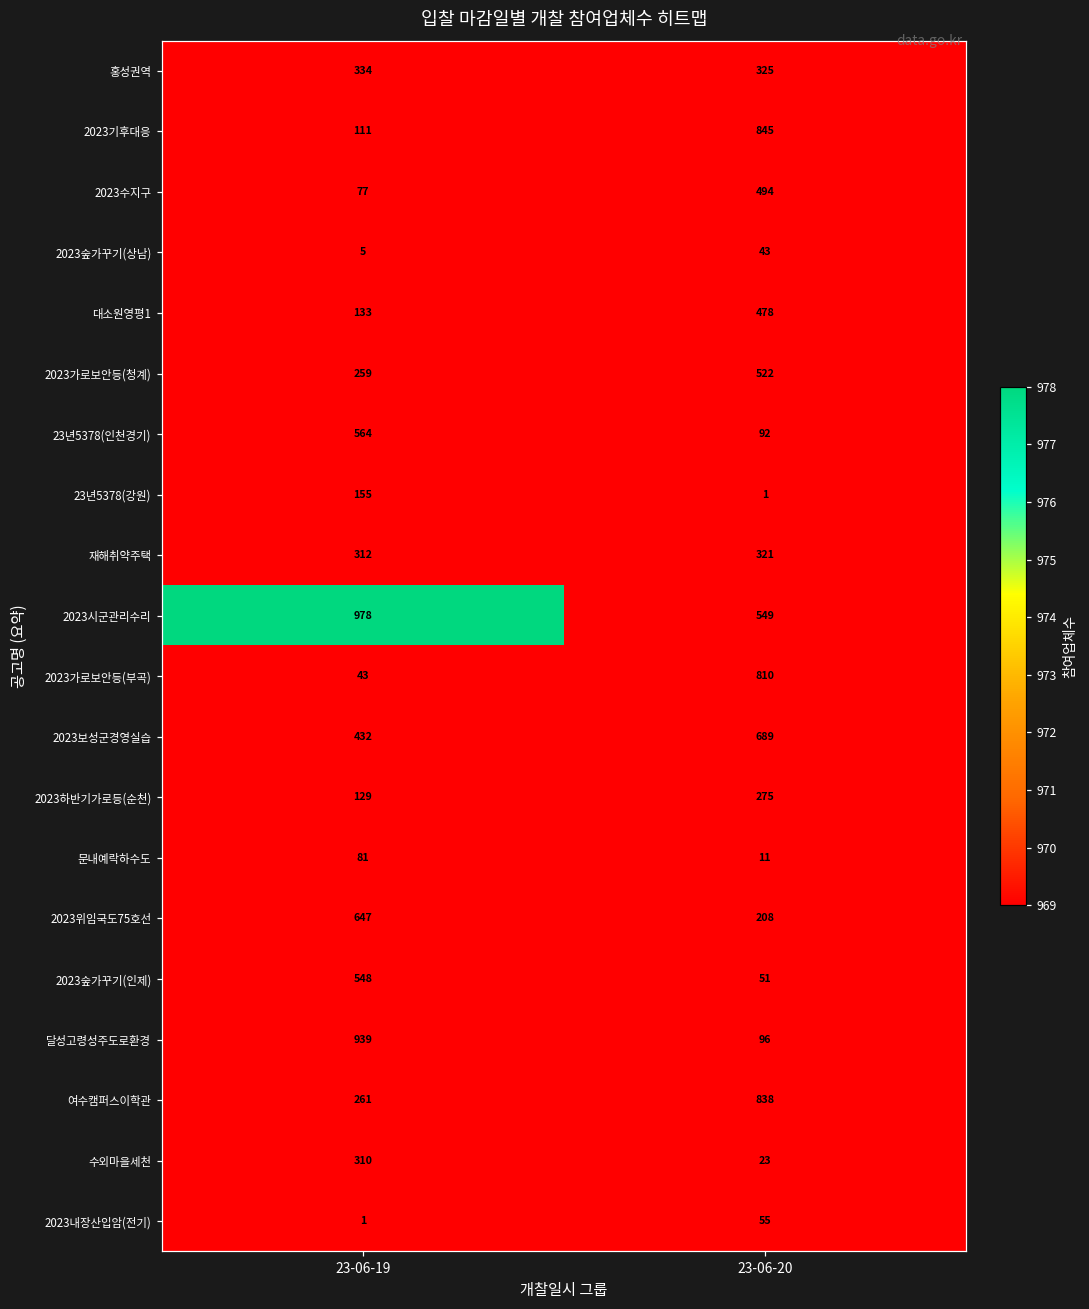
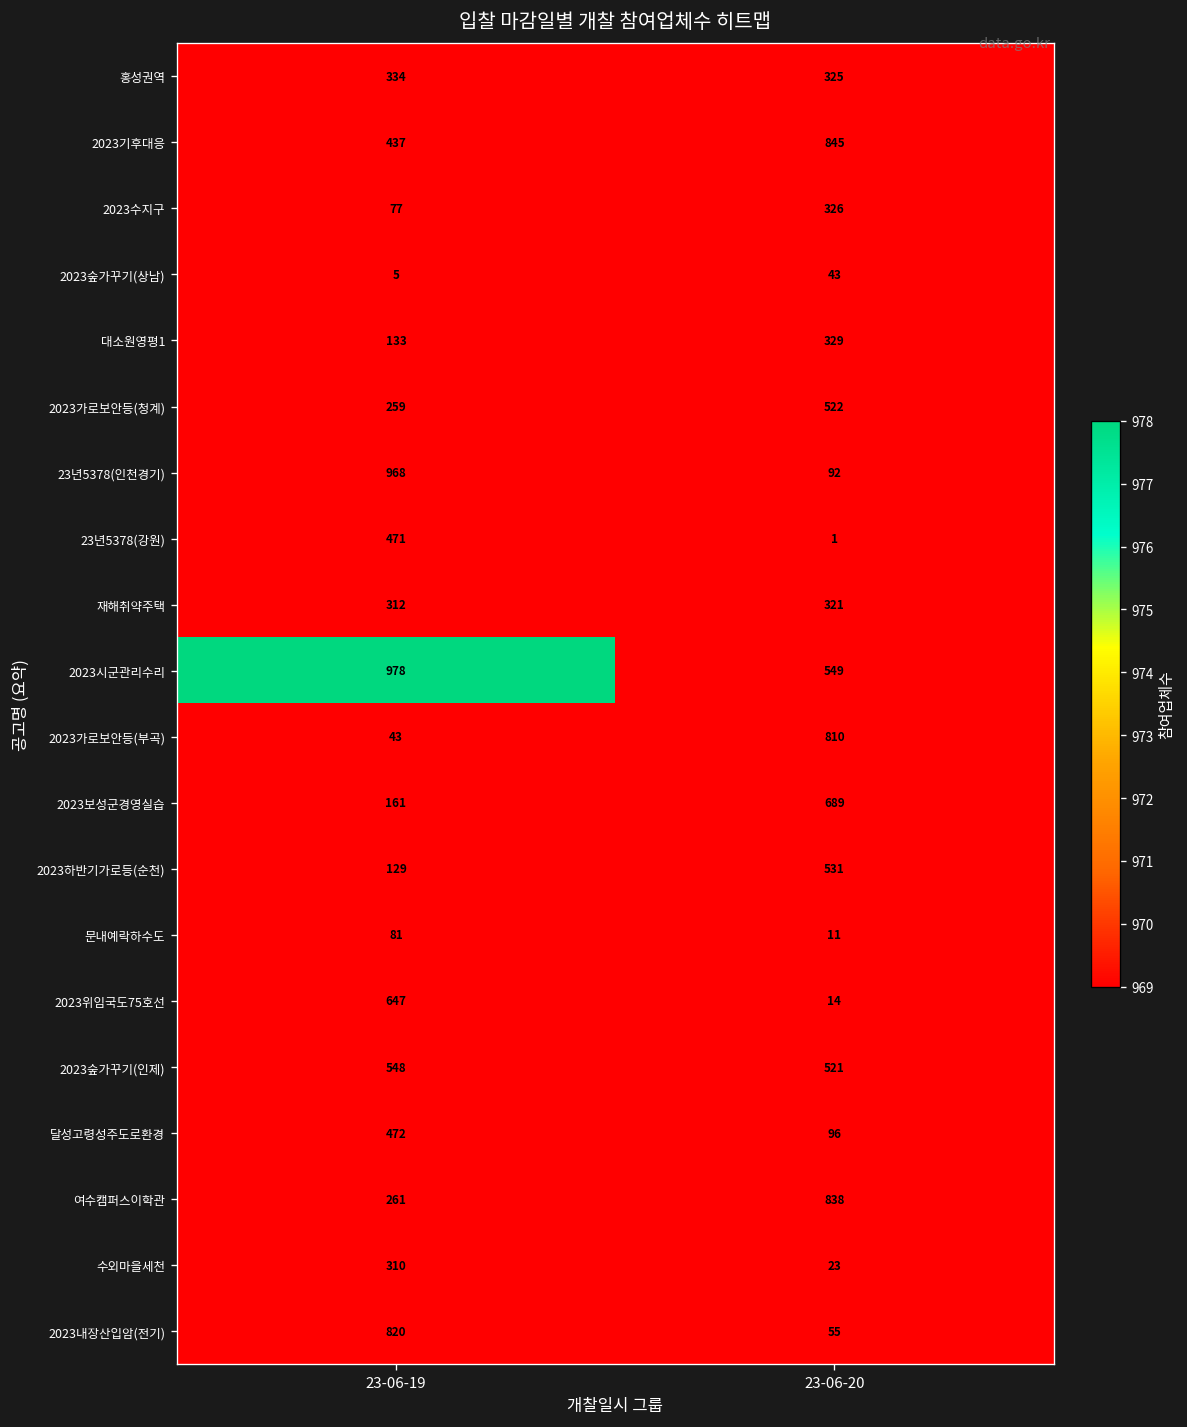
2023기후대응, 23-06-19: 111 -> 437
2023수지구, 23-06-20: 494 -> 326
대소원영평1, 23-06-20: 478 -> 329
23년5378(인천경기), 23-06-19: 564 -> 968
23년5378(강원), 23-06-19: 155 -> 471
2023보성군경영실습, 23-06-19: 432 -> 161
2023하반기가로등(순천), 23-06-20: 275 -> 531
2023위임국도75호선, 23-06-20: 208 -> 14
2023숲가꾸기(인제), 23-06-20: 51 -> 521
달성고령성주도로환경, 23-06-19: 939 -> 472
2023내장산입암(전기), 23-06-19: 1 -> 820
